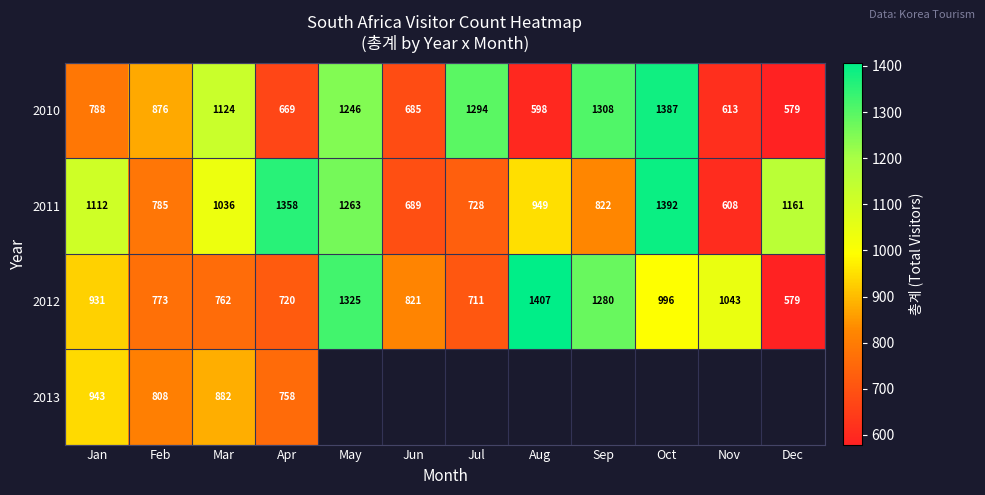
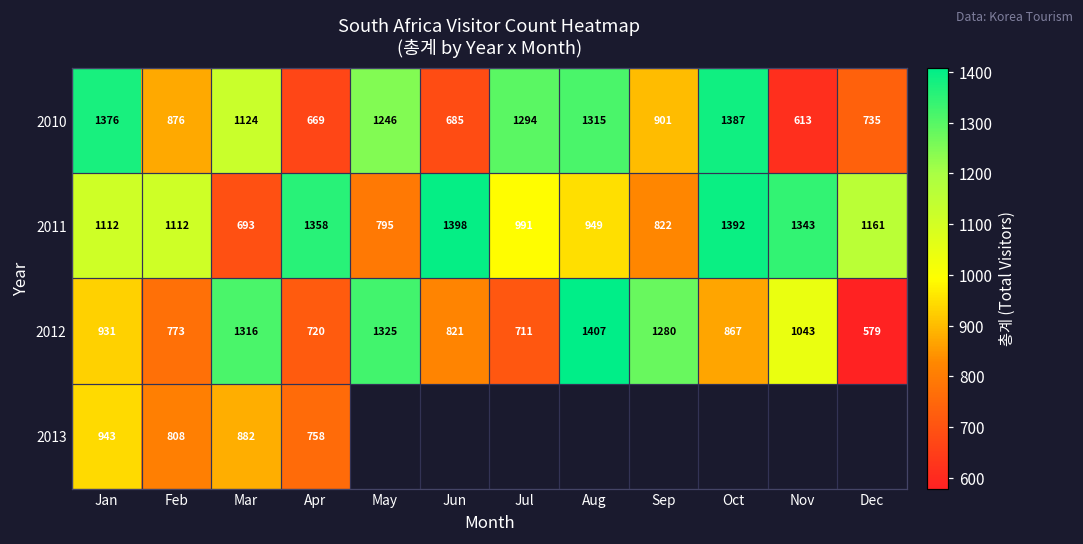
2010, Jan: 788 -> 1376
2010, Aug: 598 -> 1315
2010, Sep: 1308 -> 901
2010, Dec: 579 -> 735
2011, Feb: 785 -> 1112
2011, Mar: 1036 -> 693
2011, May: 1263 -> 795
2011, Jun: 689 -> 1398
2011, Jul: 728 -> 991
2011, Nov: 608 -> 1343
2012, Mar: 762 -> 1316
2012, Oct: 996 -> 867
